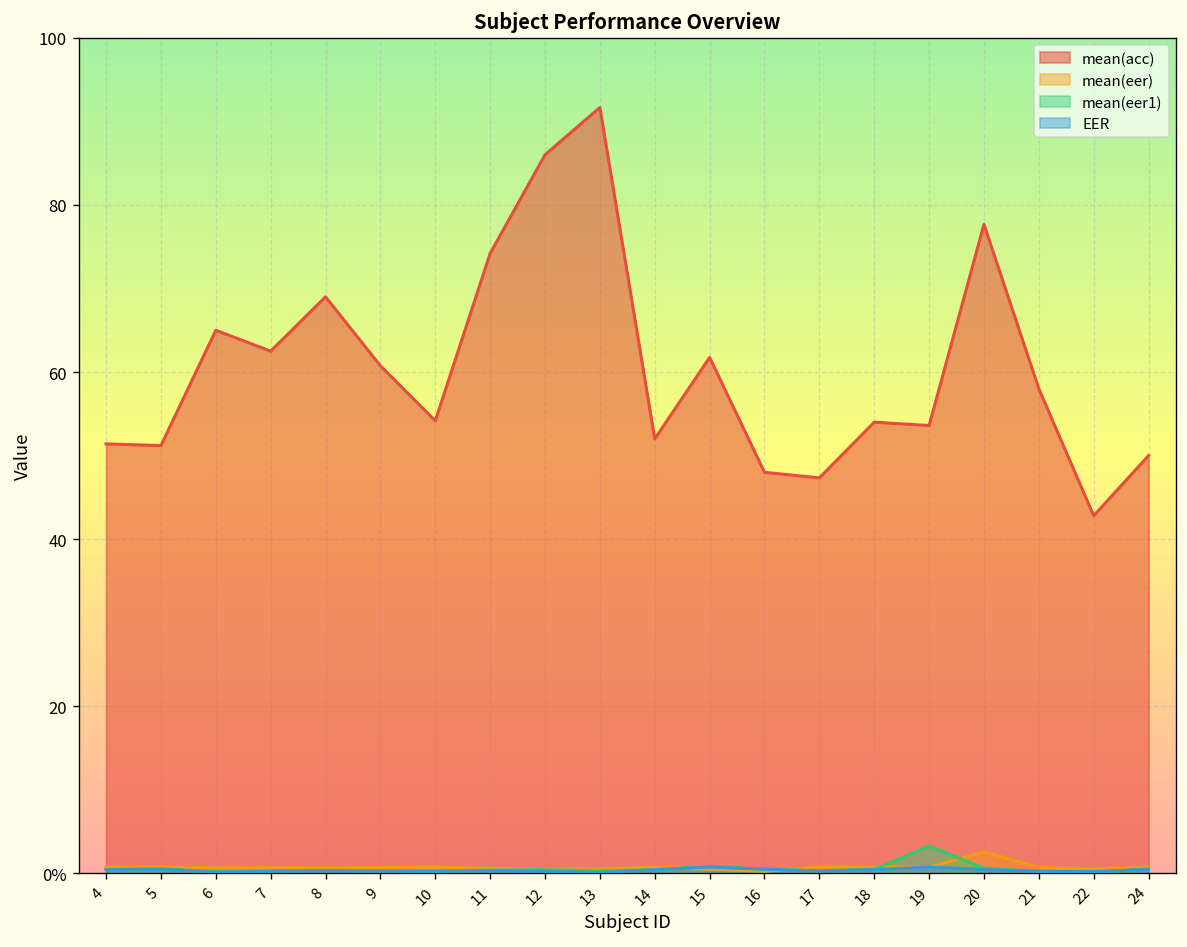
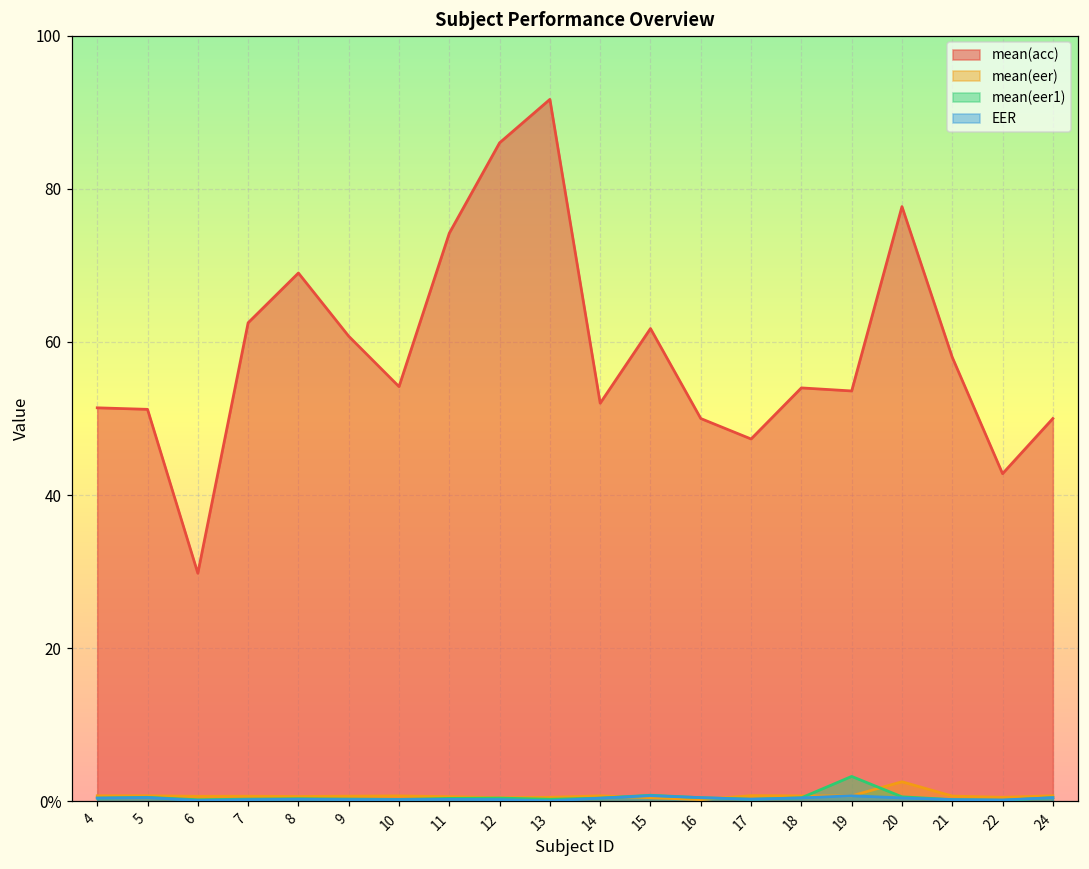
mean(acc), 6: 65 -> 30
mean(acc), 16: 48 -> 50
